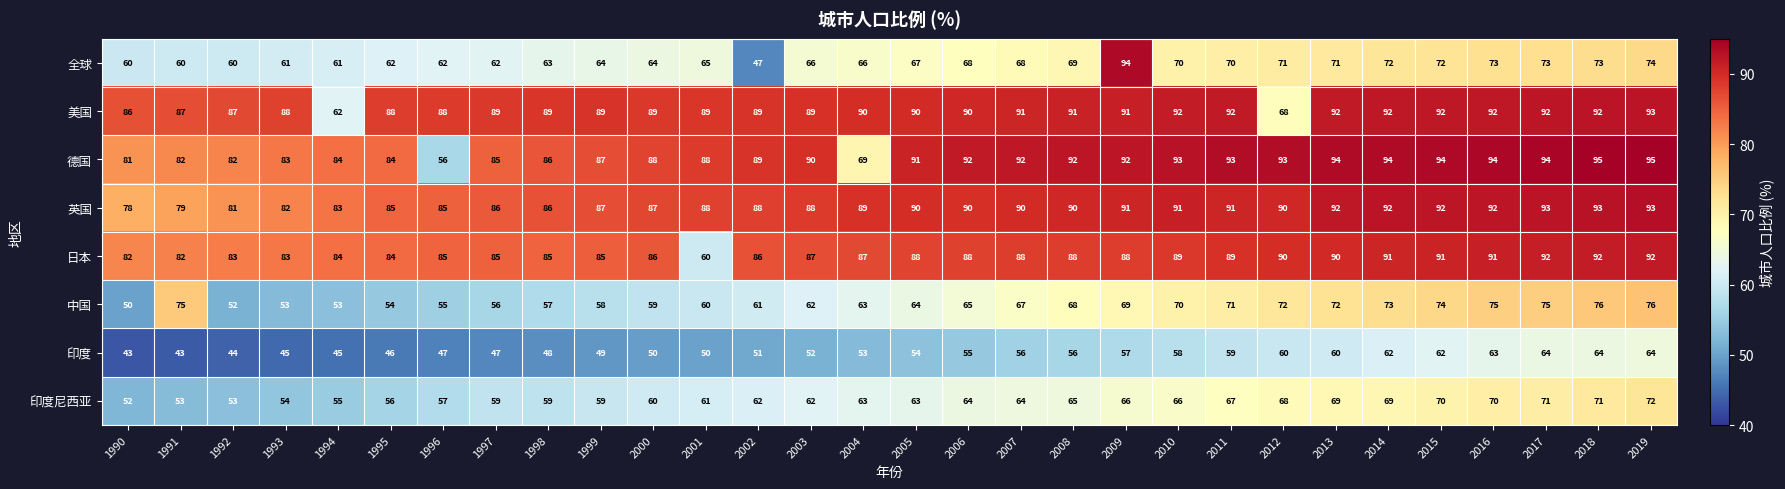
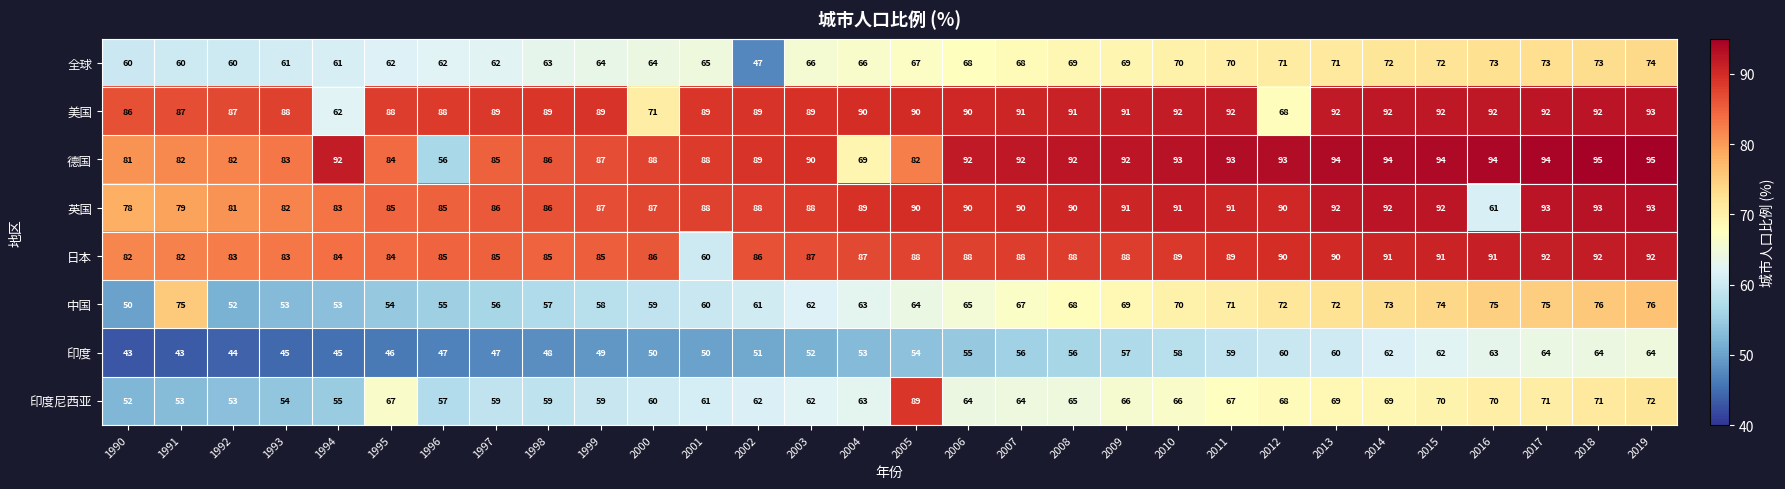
全球, 2009: 94 -> 69
美国, 2000: 89 -> 71
德国, 1994: 84 -> 92
德国, 2005: 91 -> 82
英国, 2016: 92 -> 61
印度尼西亚, 1995: 56 -> 67
印度尼西亚, 2005: 63 -> 89
